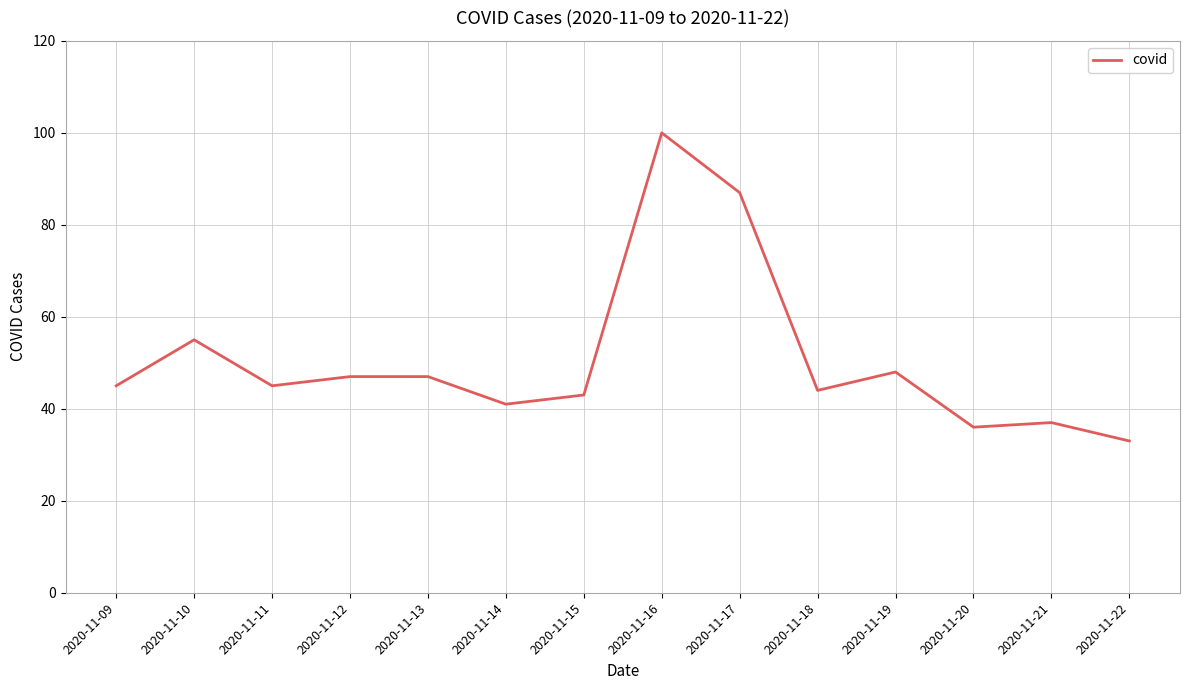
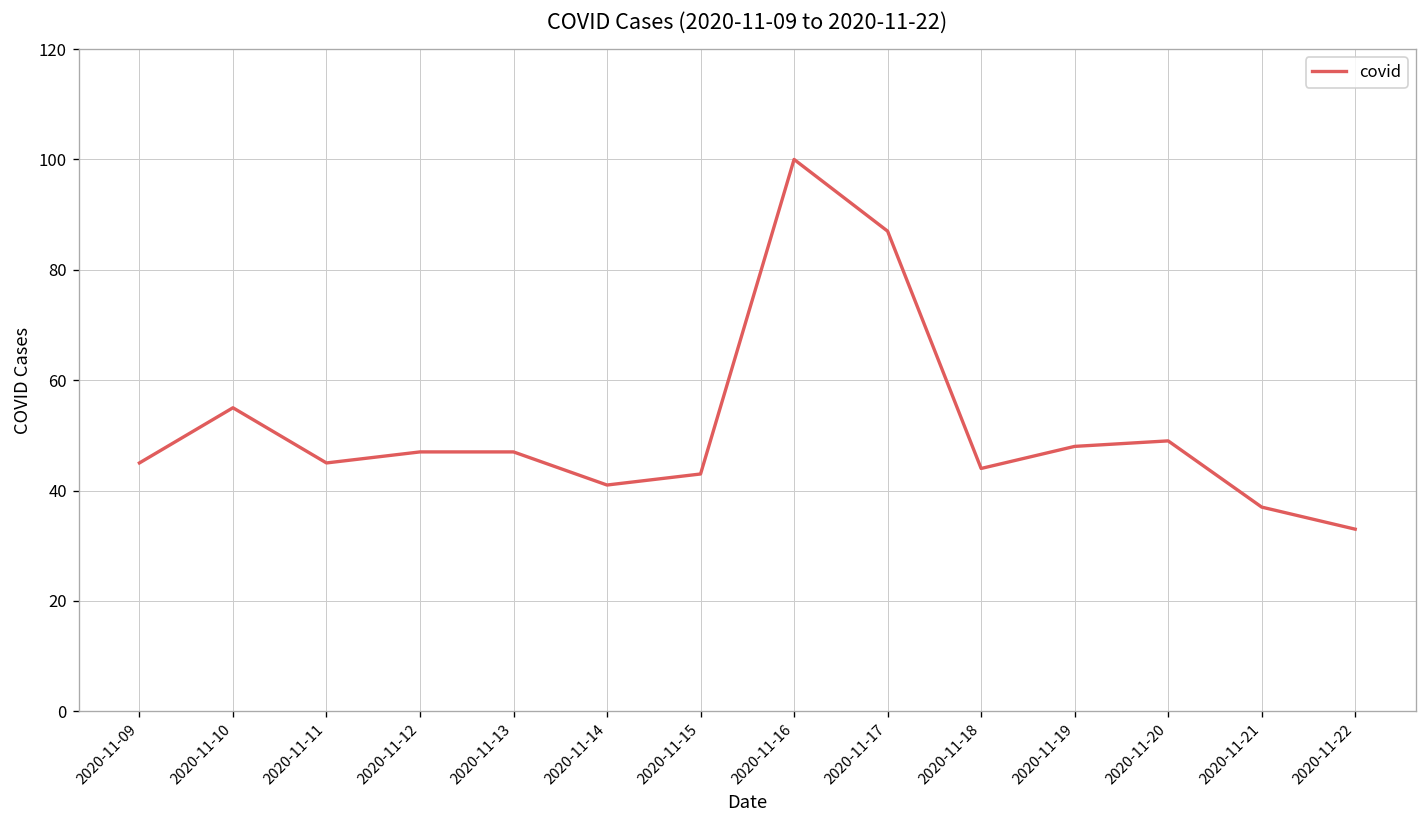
2020-11-20: 36 -> 49
